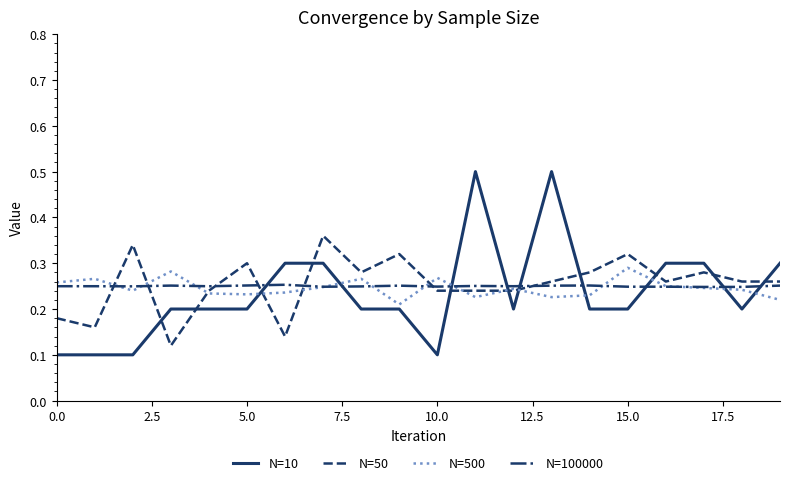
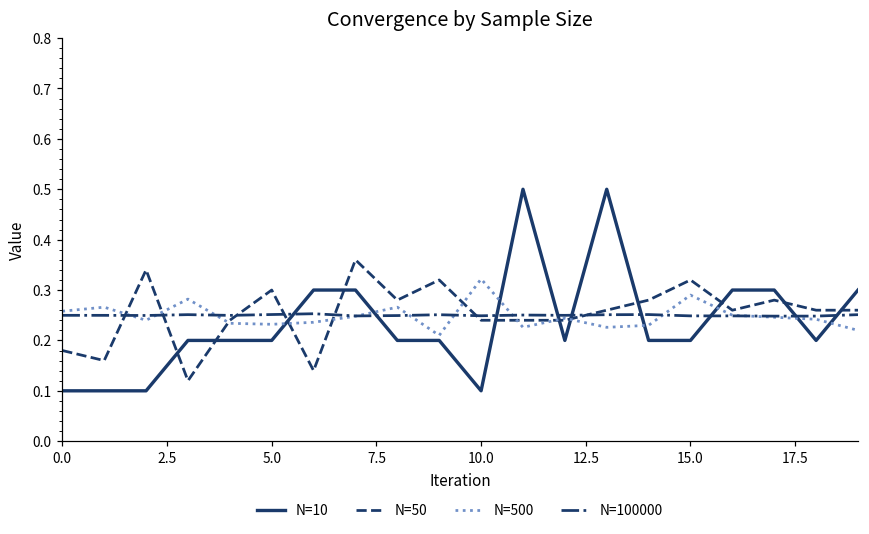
N=500, 10.0: 0.27 -> 0.32
